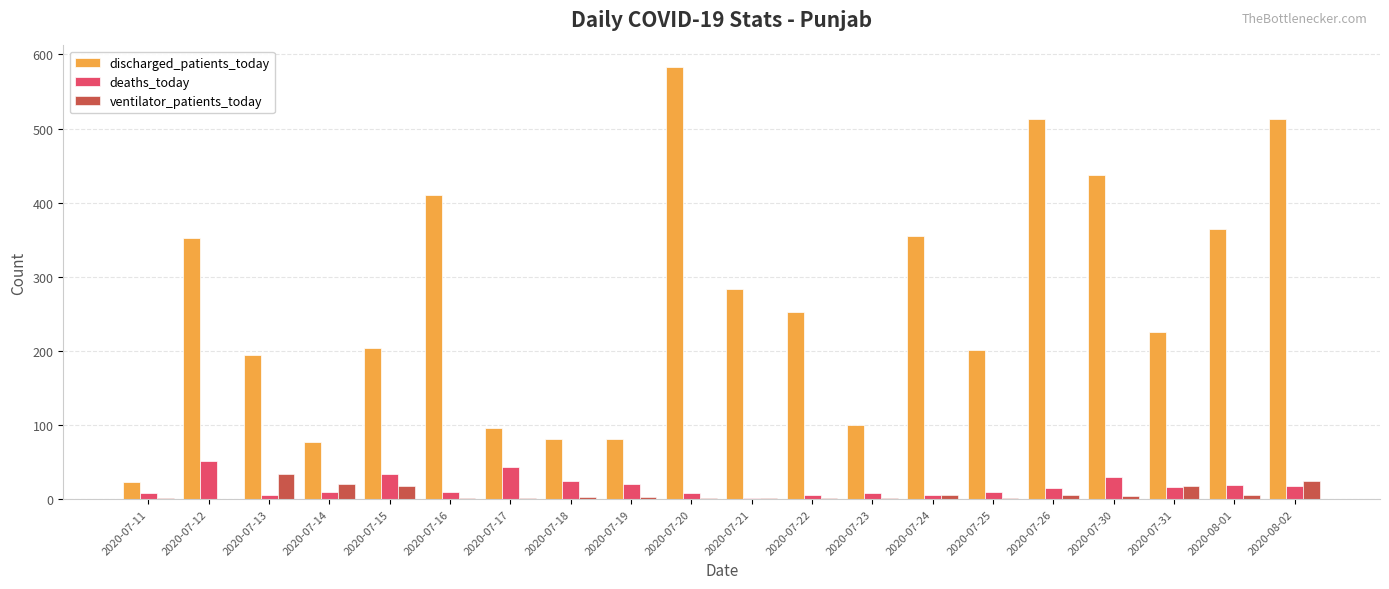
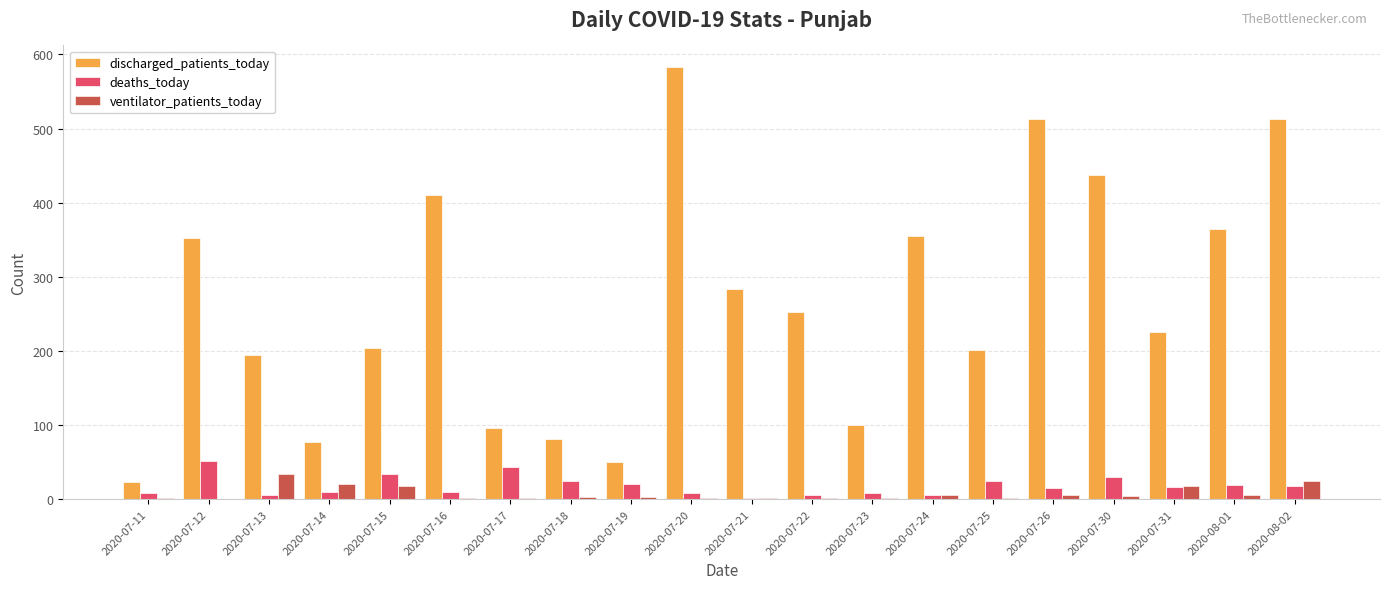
discharged_patients_today, 2020-07-19: 80 -> 50
deaths_today, 2020-07-25: 10 -> 30
